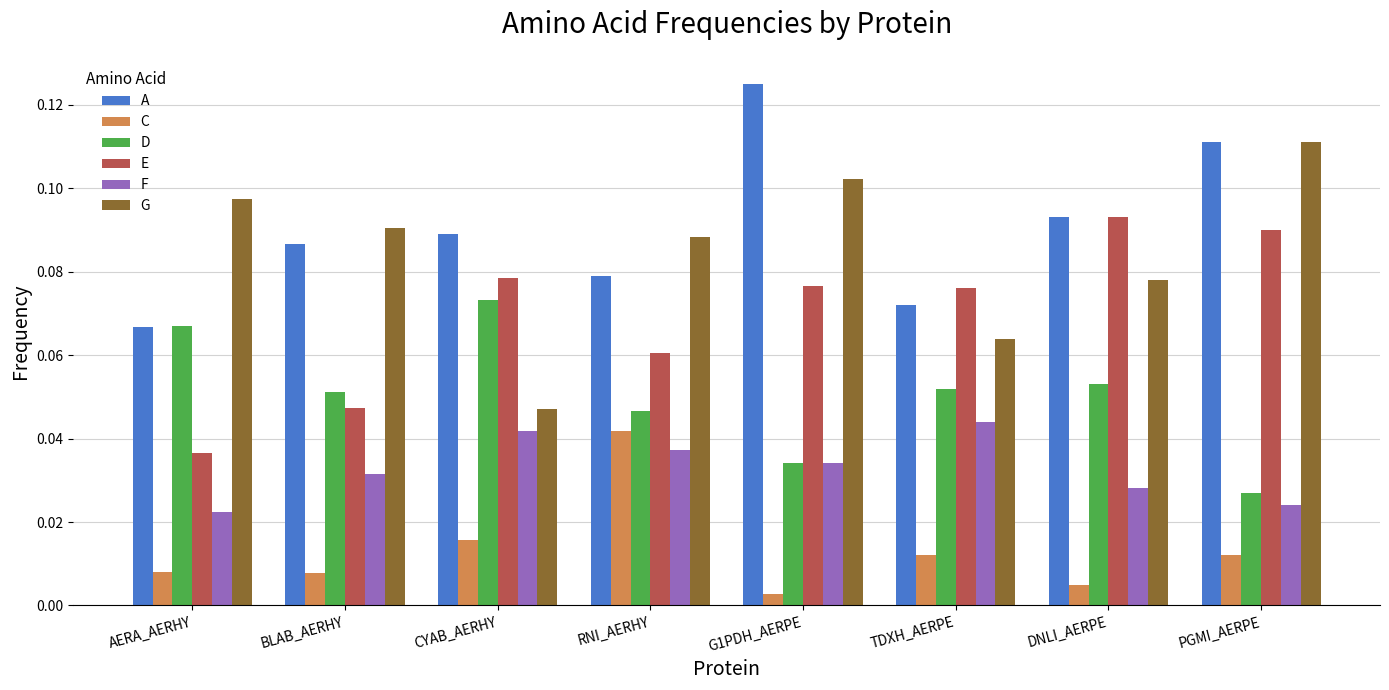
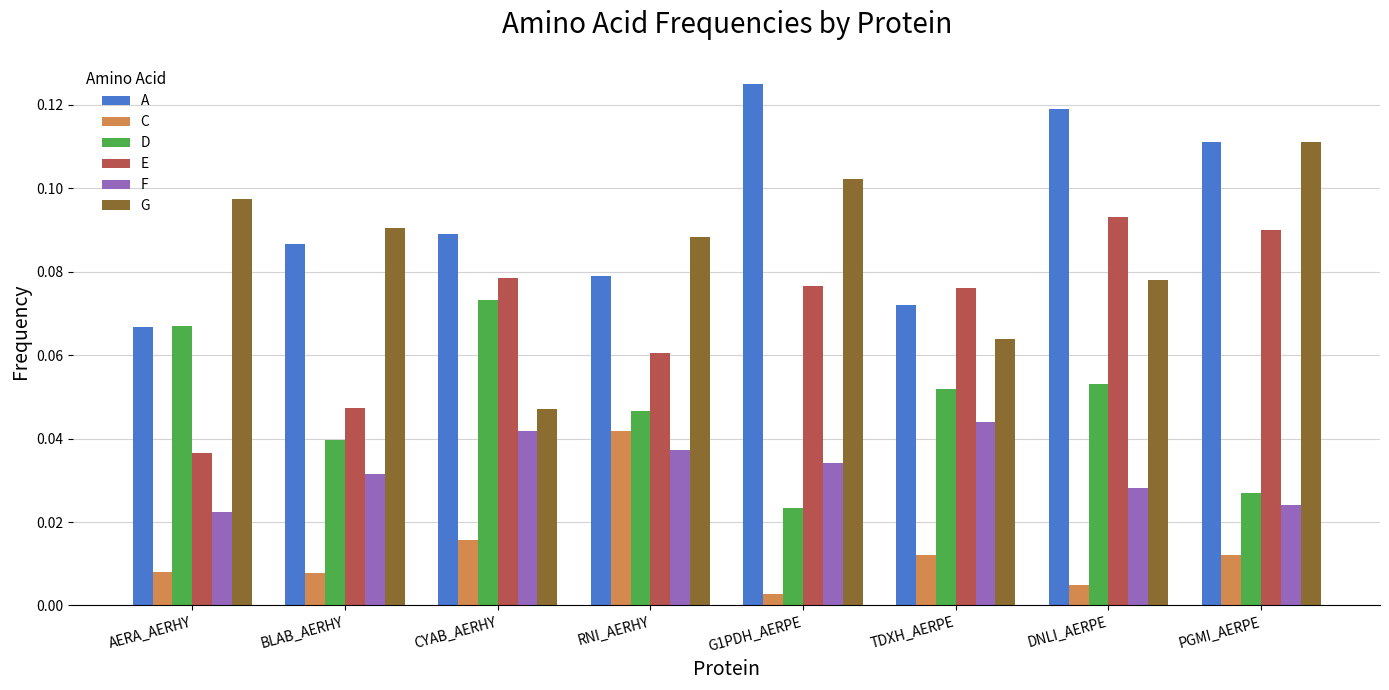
D, BLAB_AERHY: 0.051 -> 0.040
D, G1PDH_AERPE: 0.034 -> 0.023
A, DNLI_AERPE: 0.093 -> 0.119
